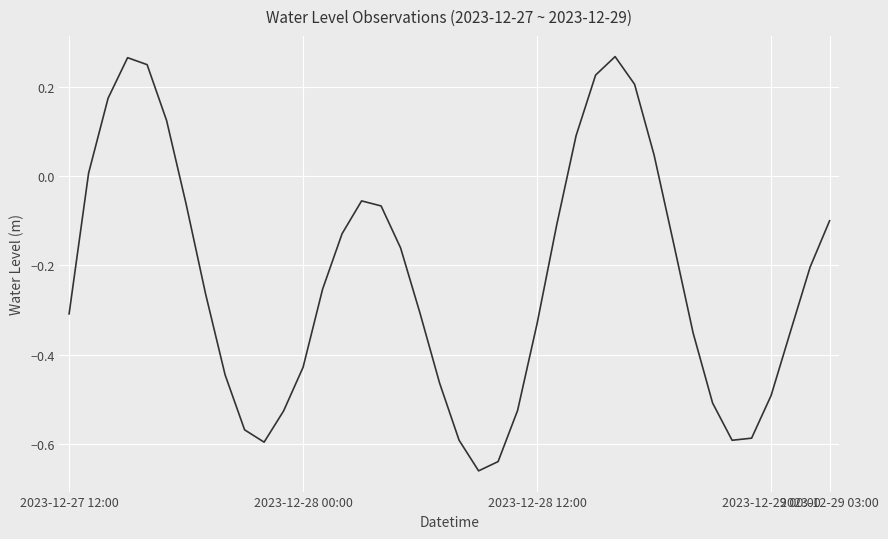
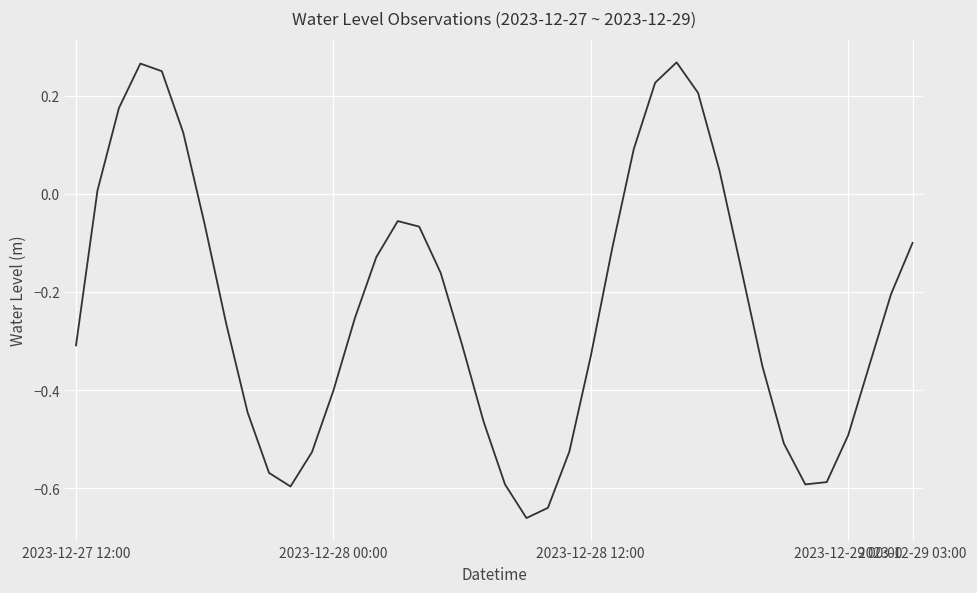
2023-12-28 00:00: -0.43 -> -0.40
